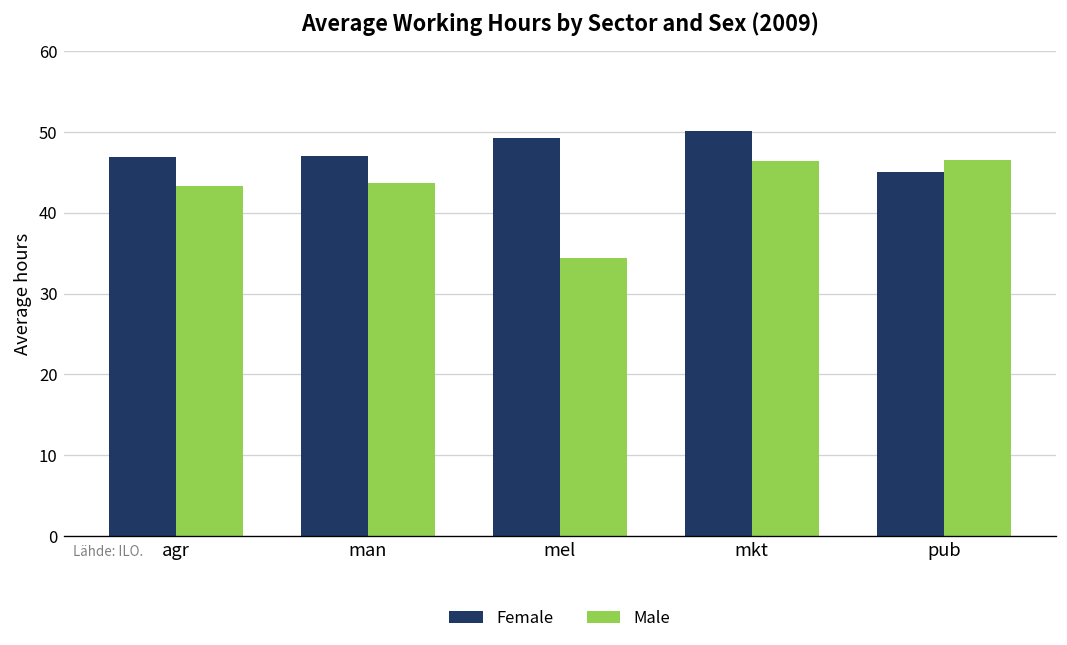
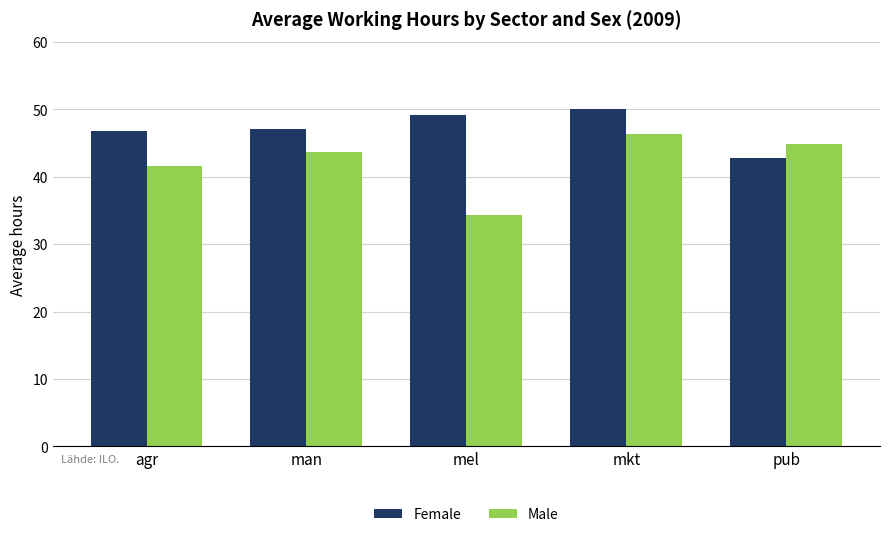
Male, agr: 43 -> 42
Female, pub: 45 -> 43
Male, pub: 47 -> 45
